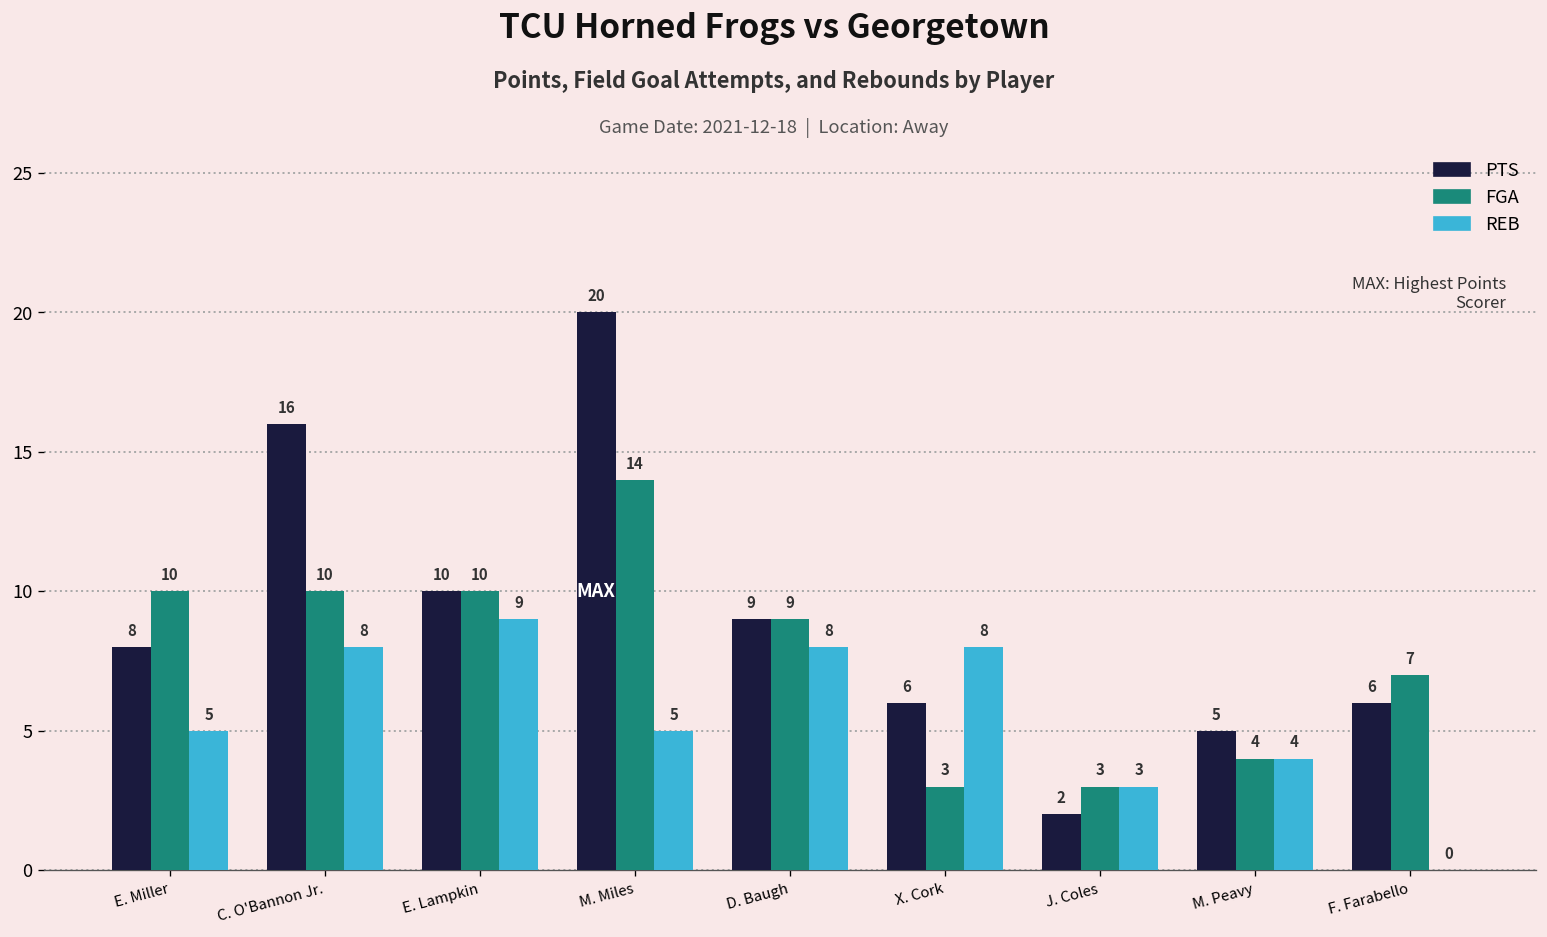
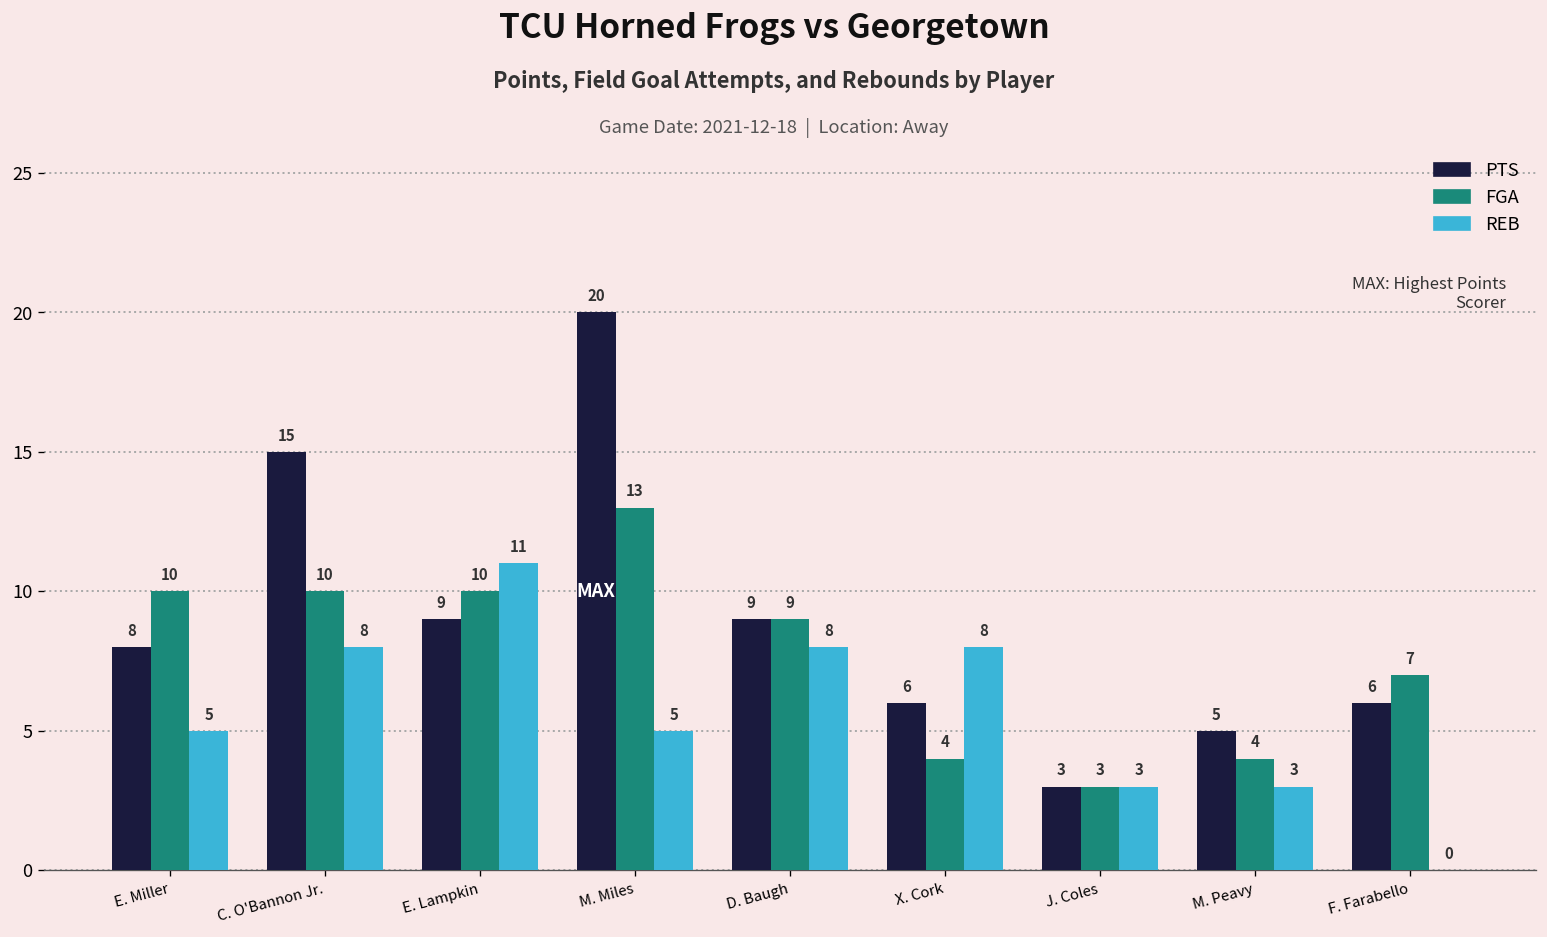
PTS, C. O'Bannon Jr.: 16 -> 15
PTS, E. Lampkin: 10 -> 9
REB, E. Lampkin: 9 -> 11
FGA, M. Miles: 14 -> 13
FGA, X. Cork: 3 -> 4
PTS, J. Coles: 2 -> 3
REB, M. Peavy: 4 -> 3
